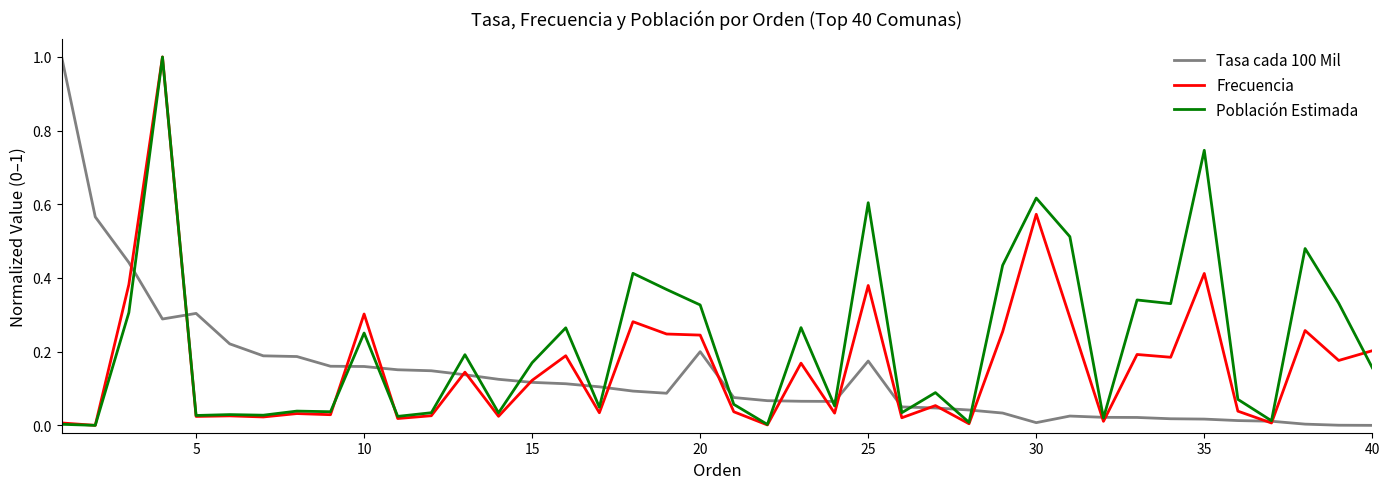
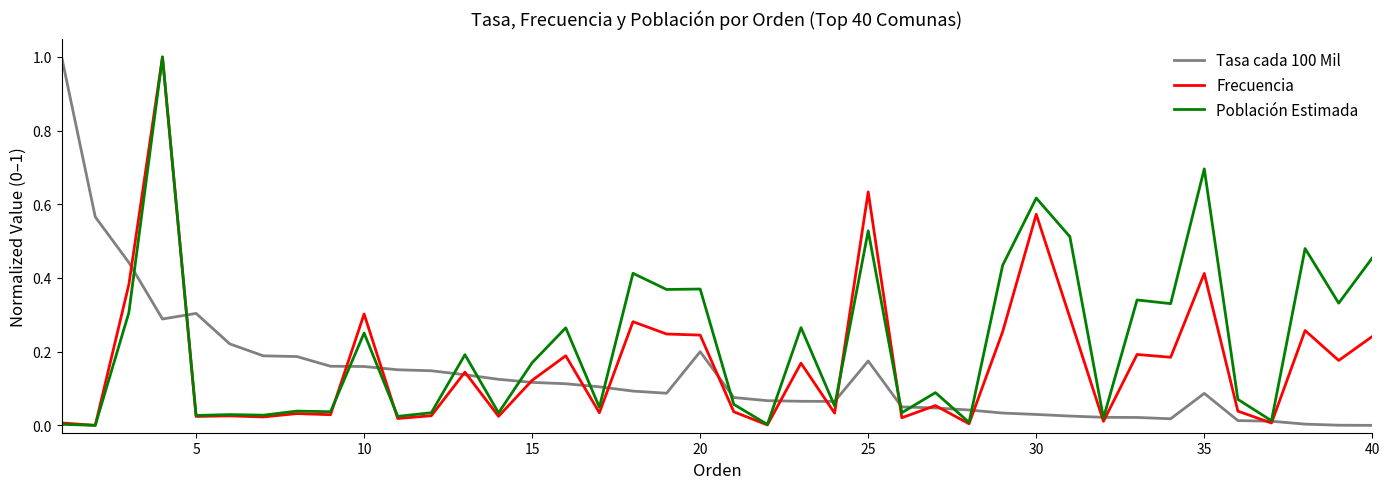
Población Estimada, 20: 0.33 -> 0.37
Frecuencia, 25: 0.38 -> 0.63
Población Estimada, 25: 0.60 -> 0.53
Tasa cada 100 Mil, 30: 0.01 -> 0.03
Tasa cada 100 Mil, 35: 0.02 -> 0.09
Población Estimada, 35: 0.75 -> 0.70
Frecuencia, 40: 0.20 -> 0.24
Población Estimada, 40: 0.16 -> 0.45
